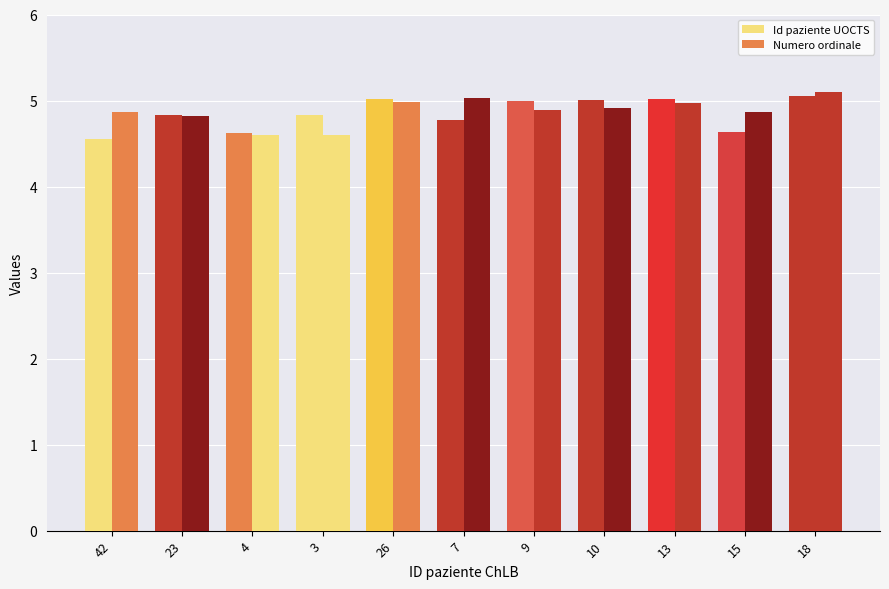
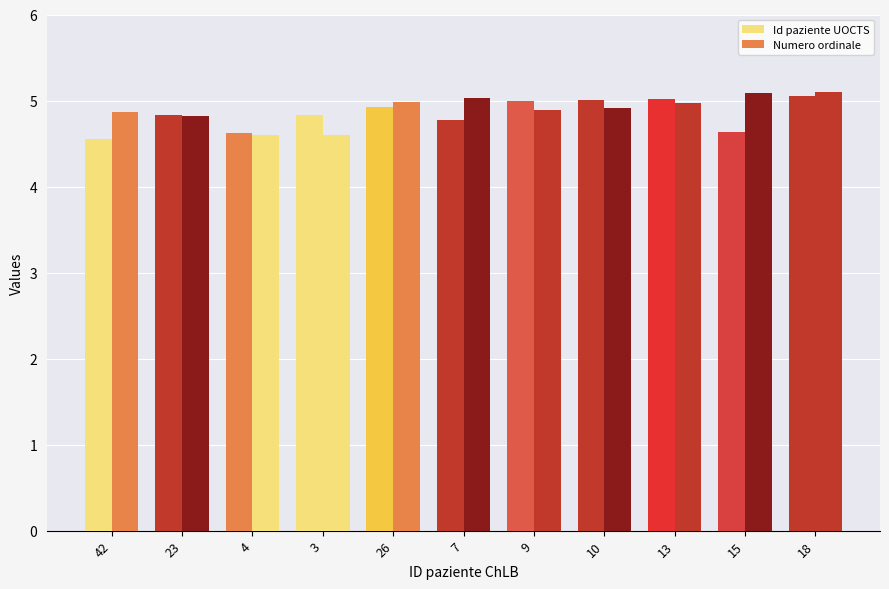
Id paziente UOCTS, 26: 5.0 -> 4.9
Numero ordinale, 15: 4.9 -> 5.1
